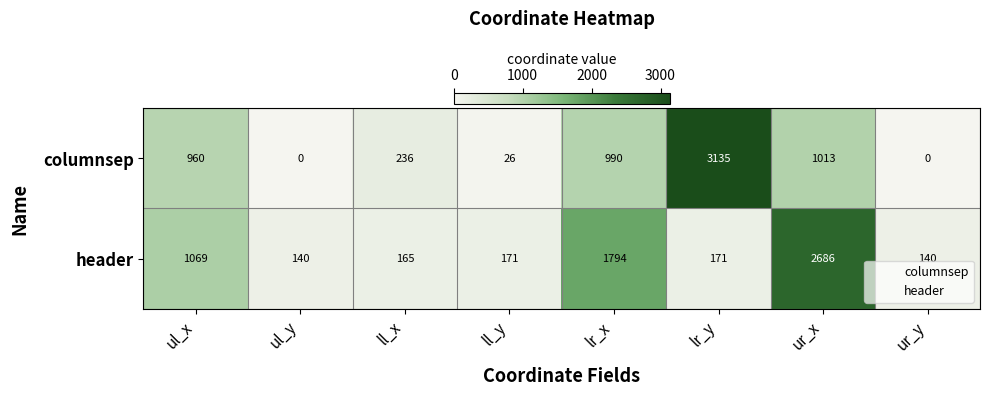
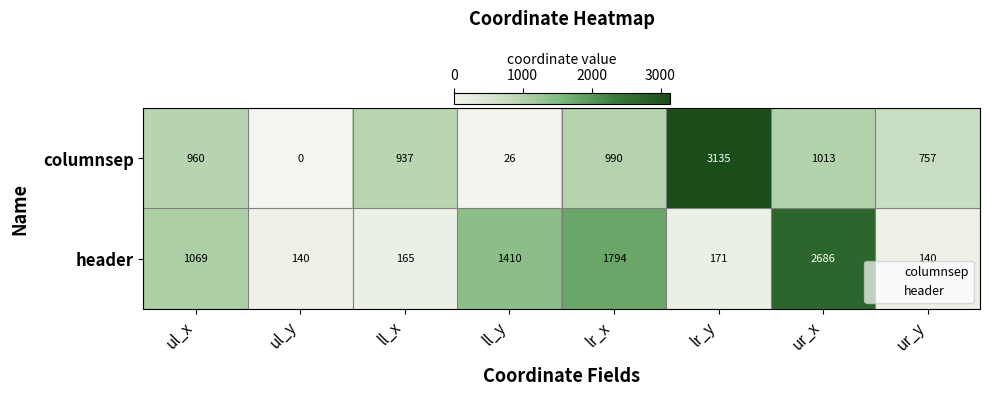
columnsep, ll_x: 236 -> 937
columnsep, ur_y: 0 -> 757
header, ll_y: 171 -> 1410
